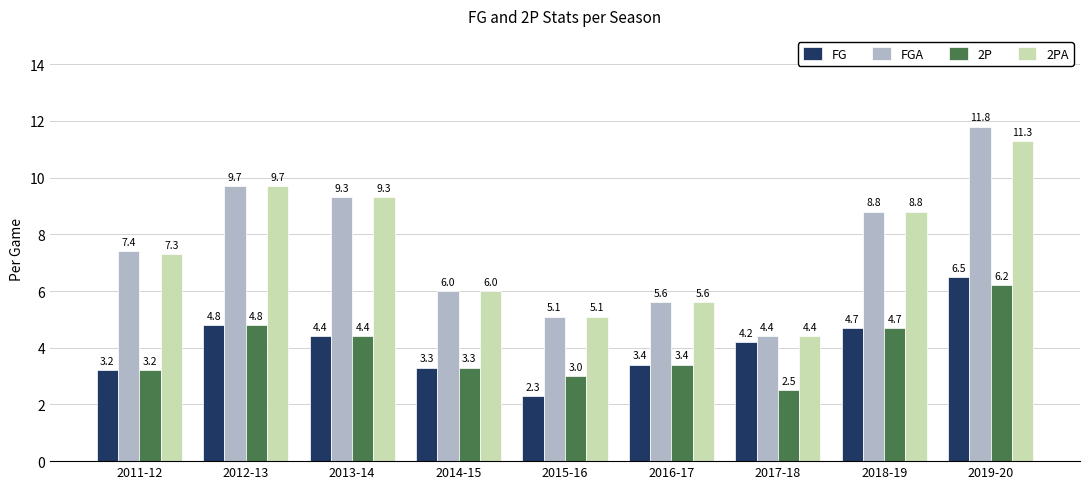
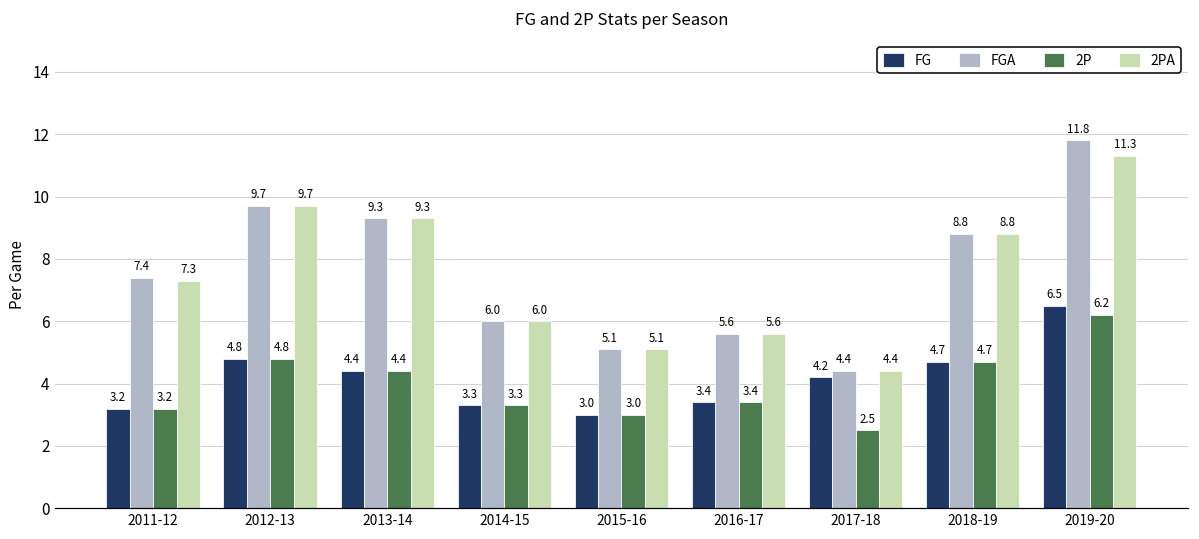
FG, 2015-16: 2.3 -> 3.0
